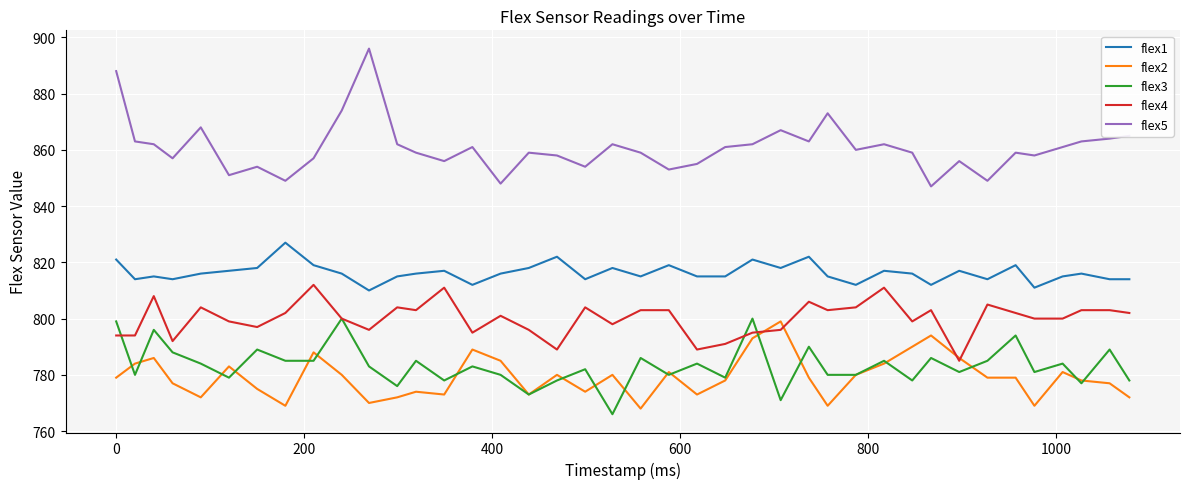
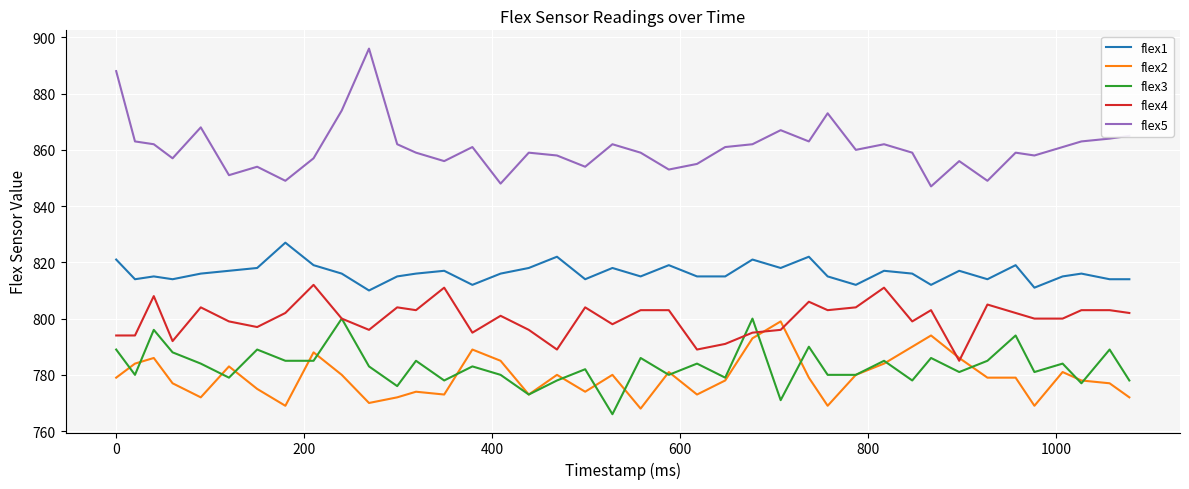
flex3, 0: 799 -> 789
